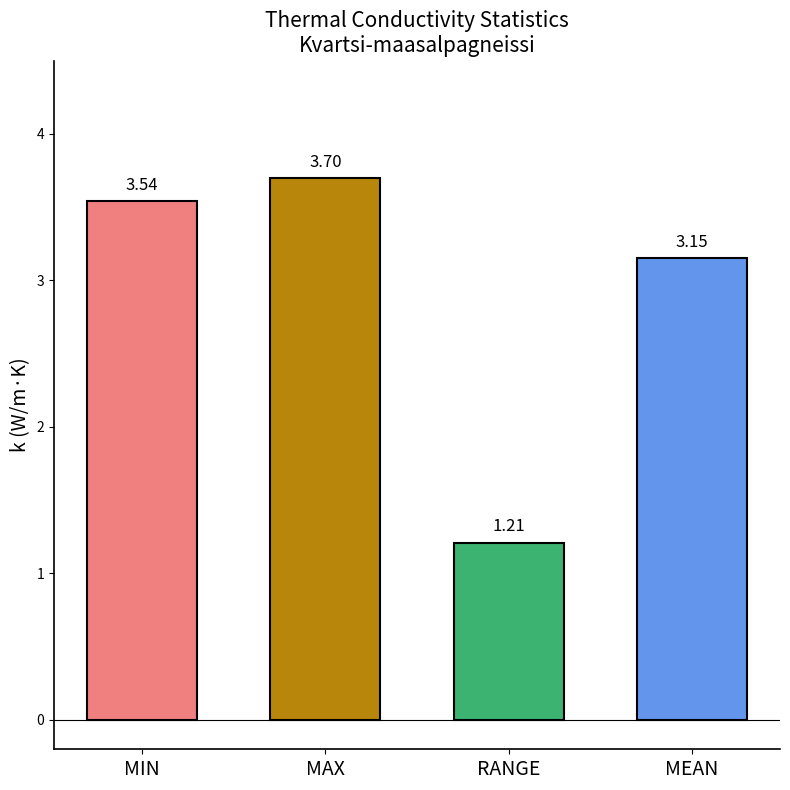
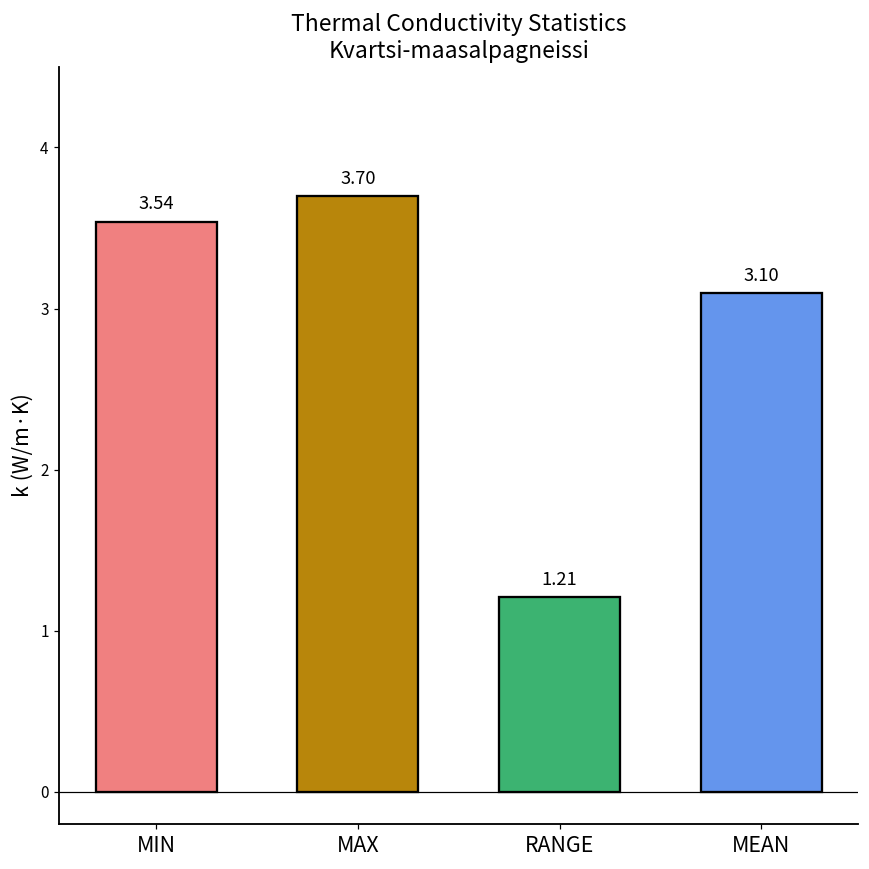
MEAN: 3.15 -> 3.10
